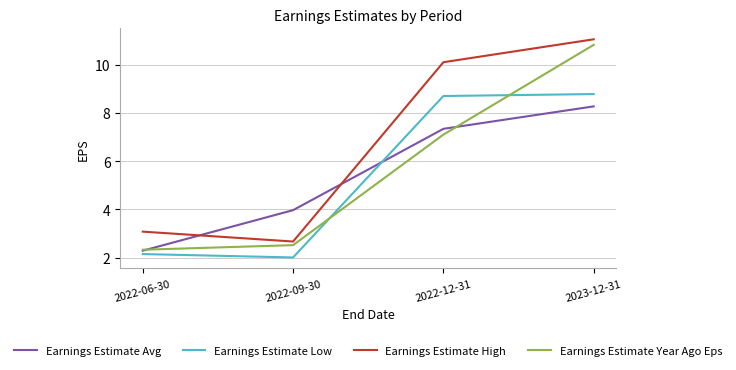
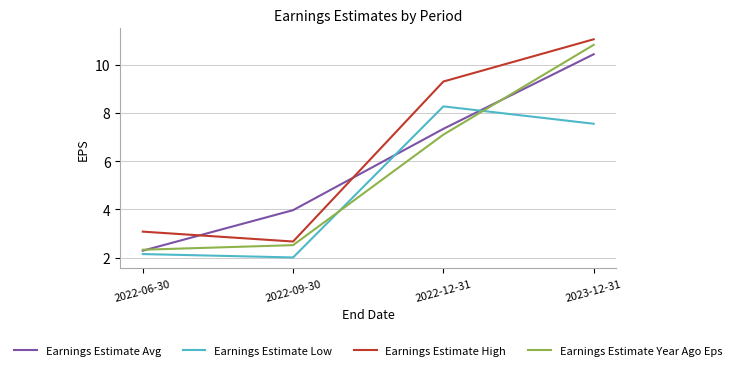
Earnings Estimate Low, 2022-12-31: 8.7 -> 8.3
Earnings Estimate High, 2022-12-31: 10.1 -> 9.3
Earnings Estimate Avg, 2023-12-31: 8.3 -> 10.4
Earnings Estimate Low, 2023-12-31: 8.8 -> 7.6
